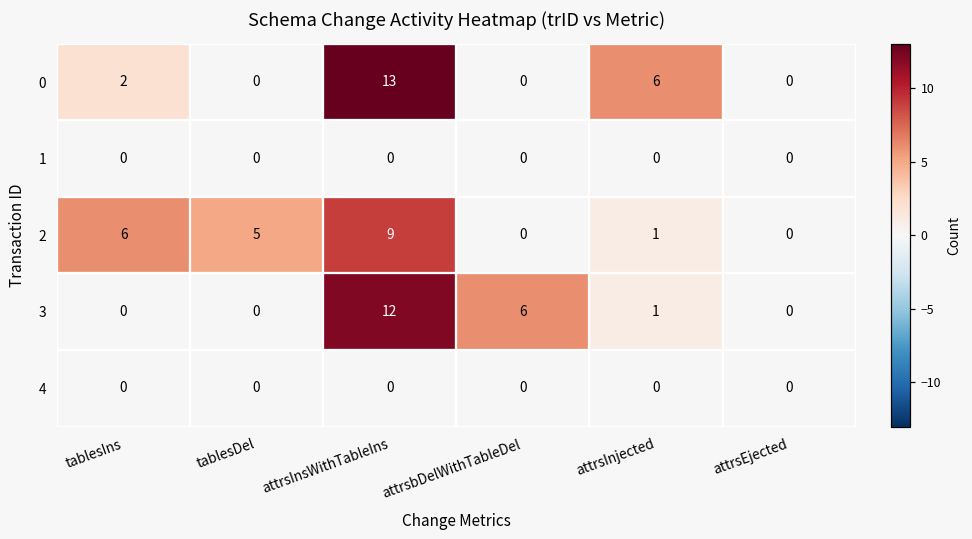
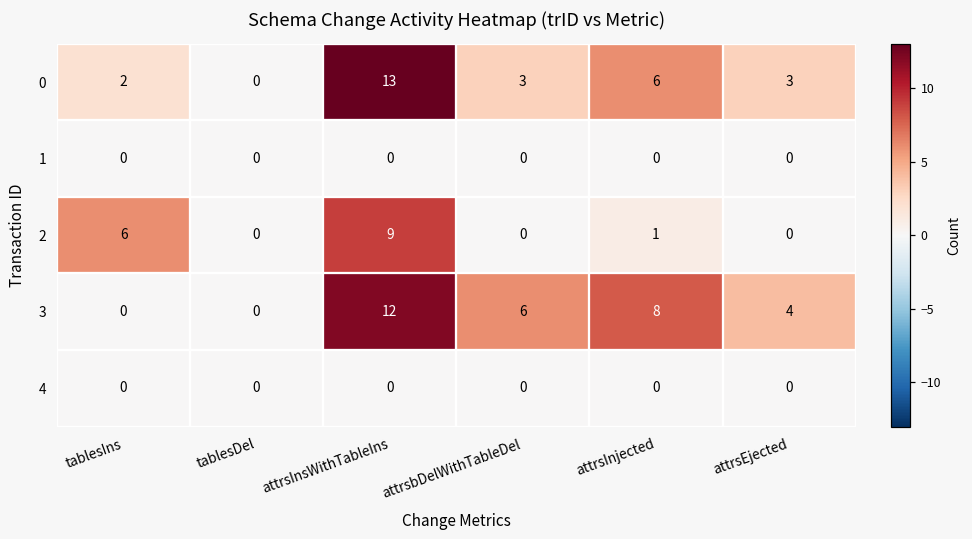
0, attrsbDelWithTableDel: 0 -> 3
0, attrsEjected: 0 -> 3
2, tablesDel: 5 -> 0
3, attrsInjected: 1 -> 8
3, attrsEjected: 0 -> 4
